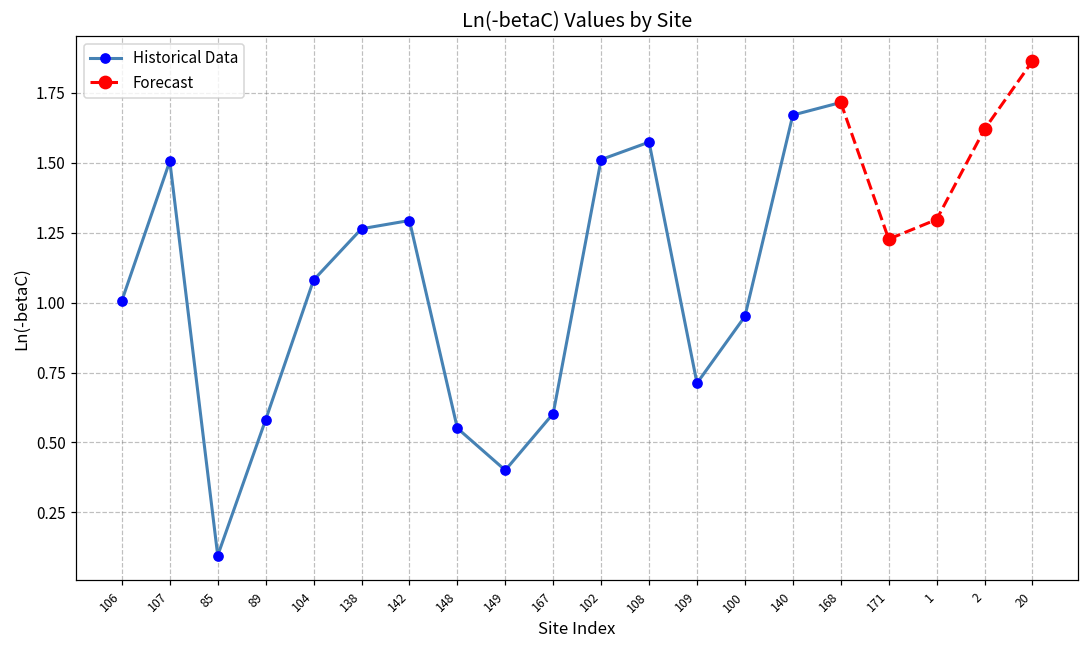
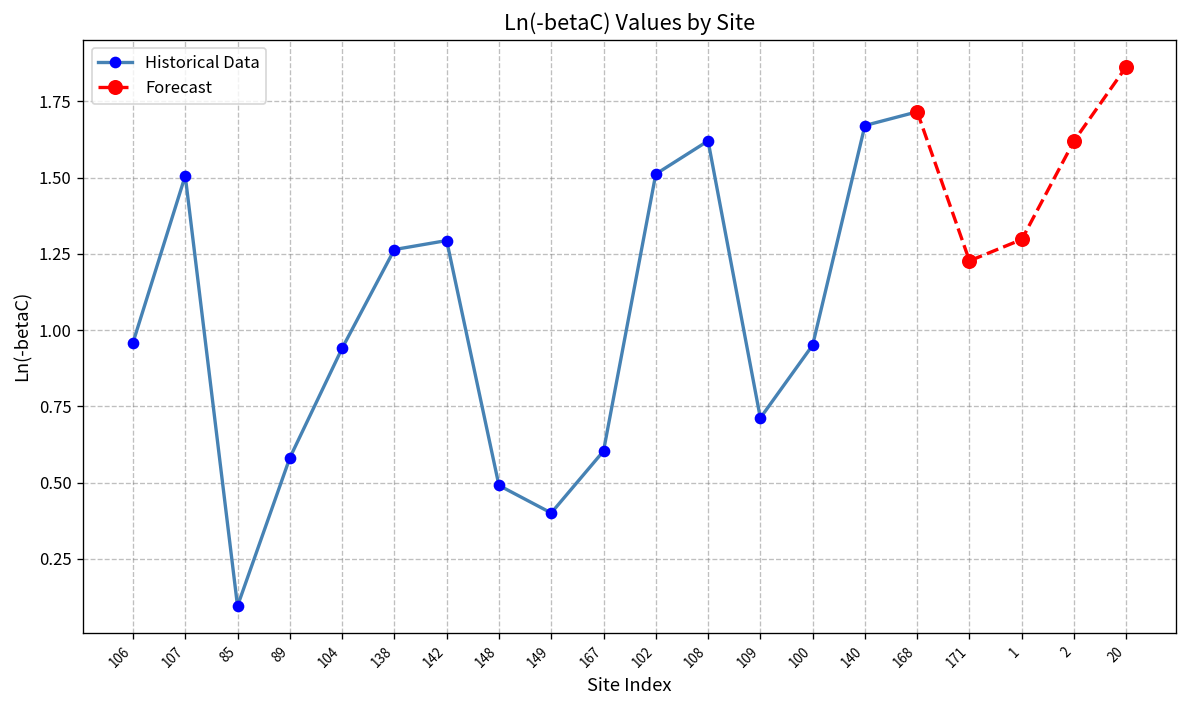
Historical Data, 106: 1.01 -> 0.96
Historical Data, 104: 1.08 -> 0.94
Historical Data, 148: 0.55 -> 0.49
Historical Data, 108: 1.57 -> 1.62
